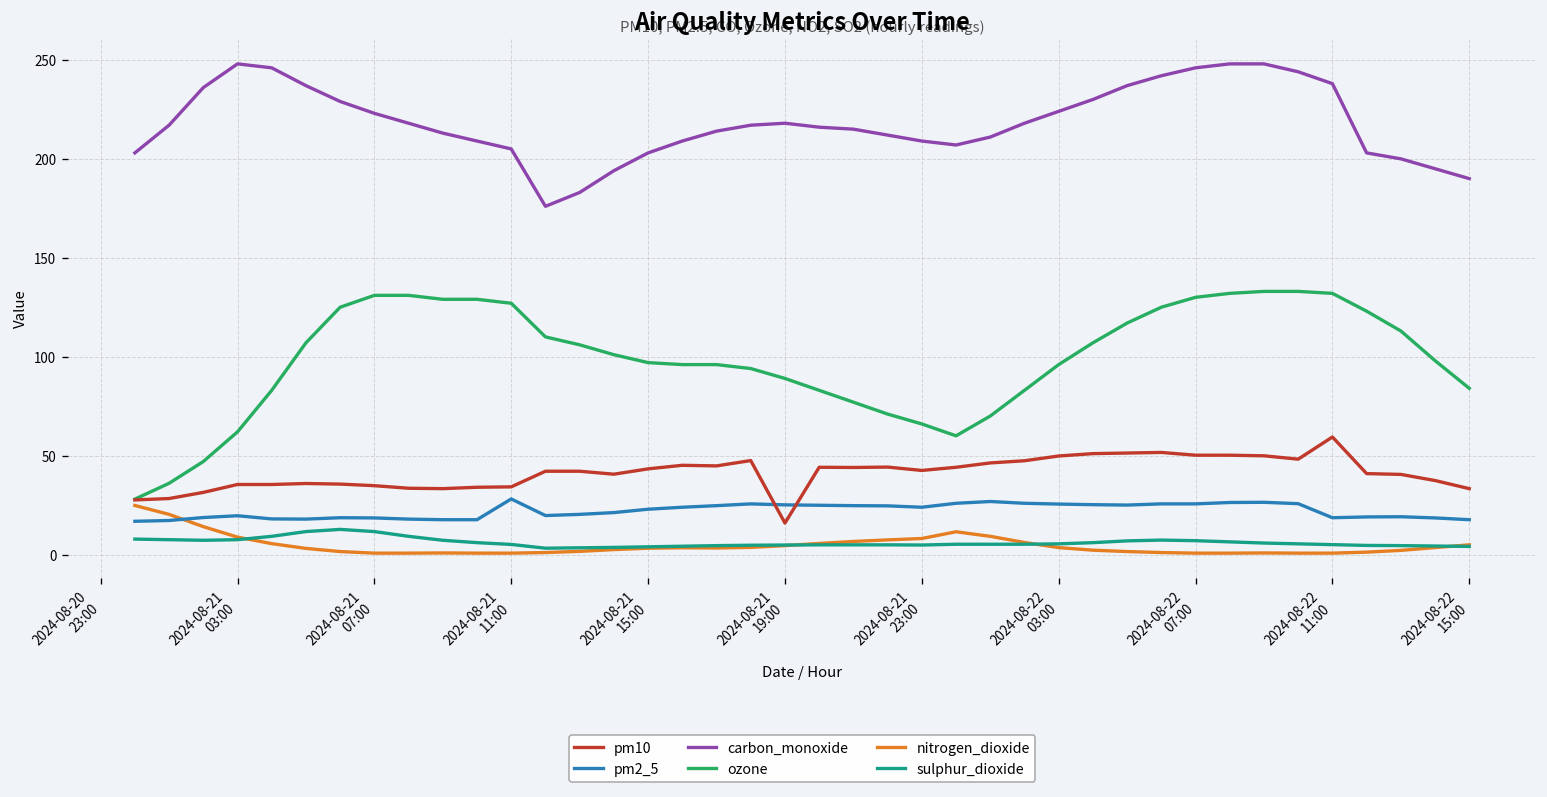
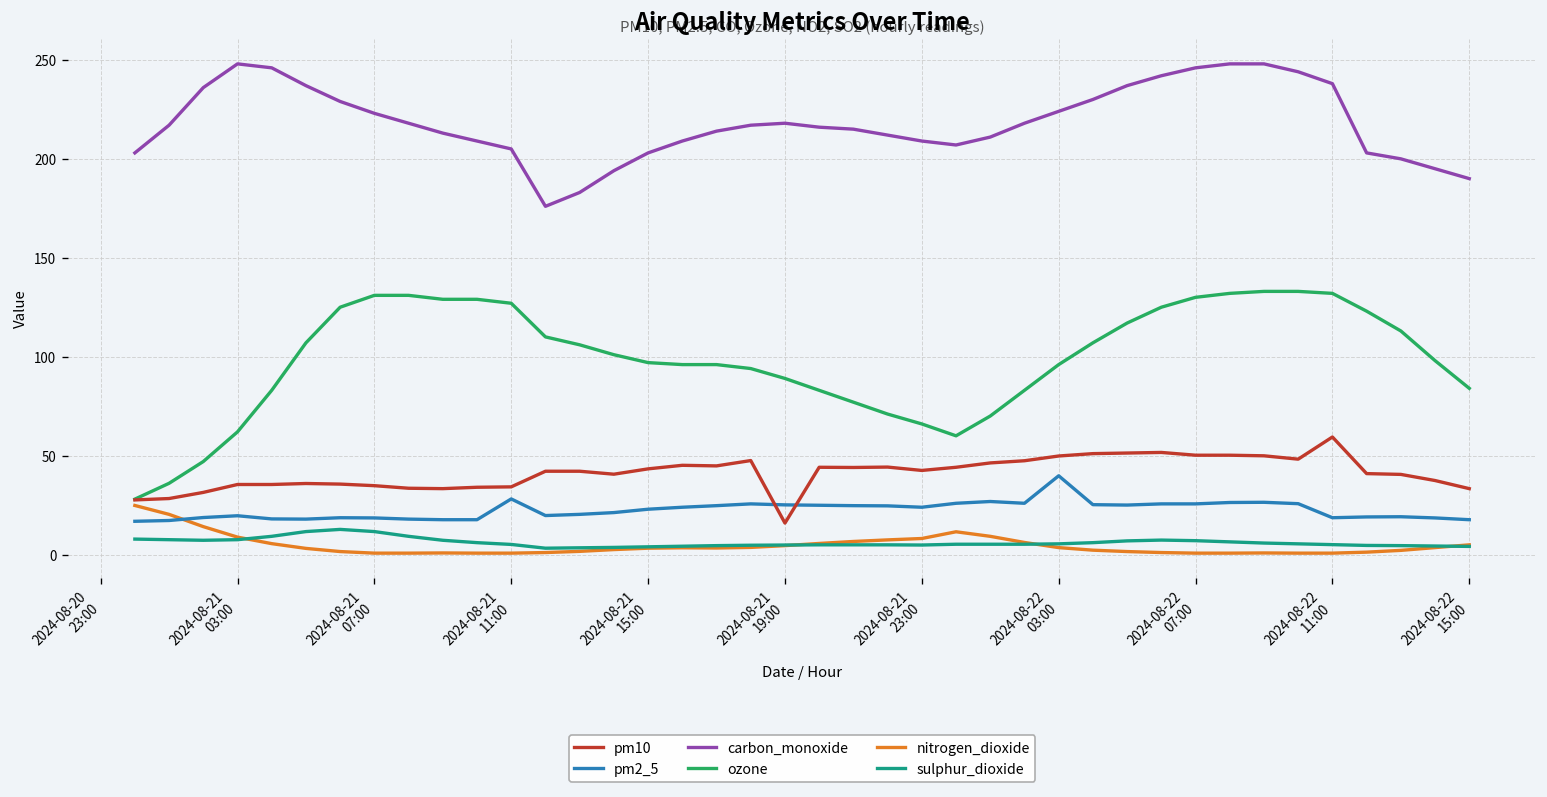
pm2_5, 2024-08-22 03:00: 26 -> 40
